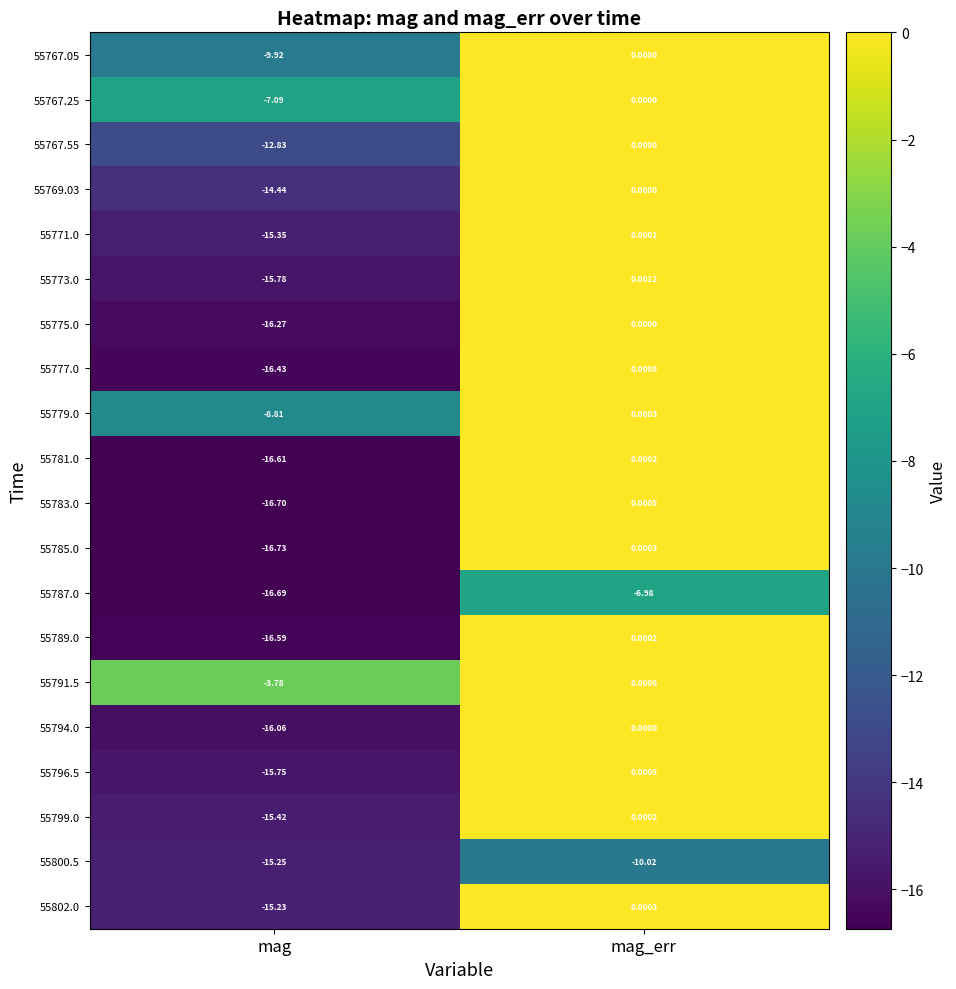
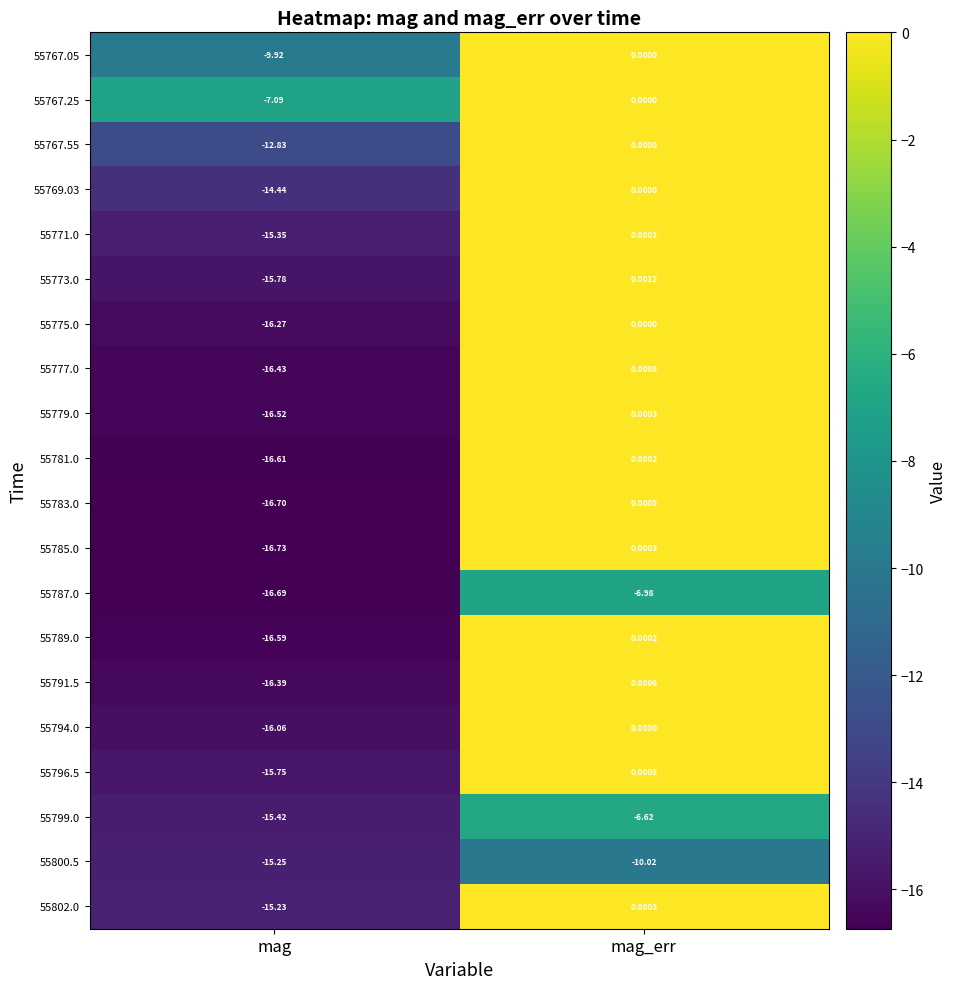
55779.0, mag: -8.81 -> -16.52
55791.5, mag: -3.78 -> -16.39
55799.0, mag_err: 0.0002 -> -6.62
